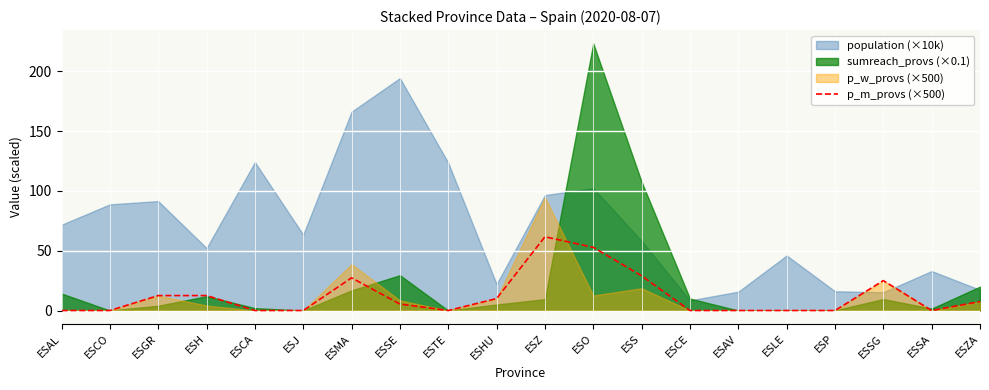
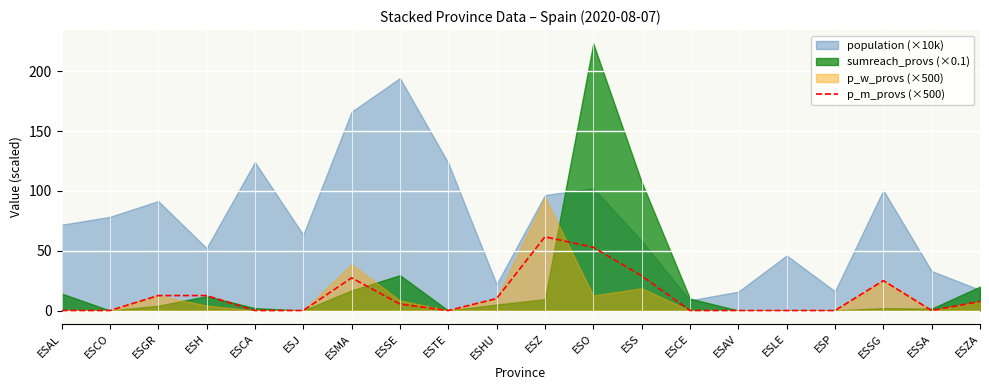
population (×10k), ESCO: 89 -> 78
population (×10k), ESSG: 15 -> 101
sumreach_provs (×0.1), ESSG: 10 -> 2
